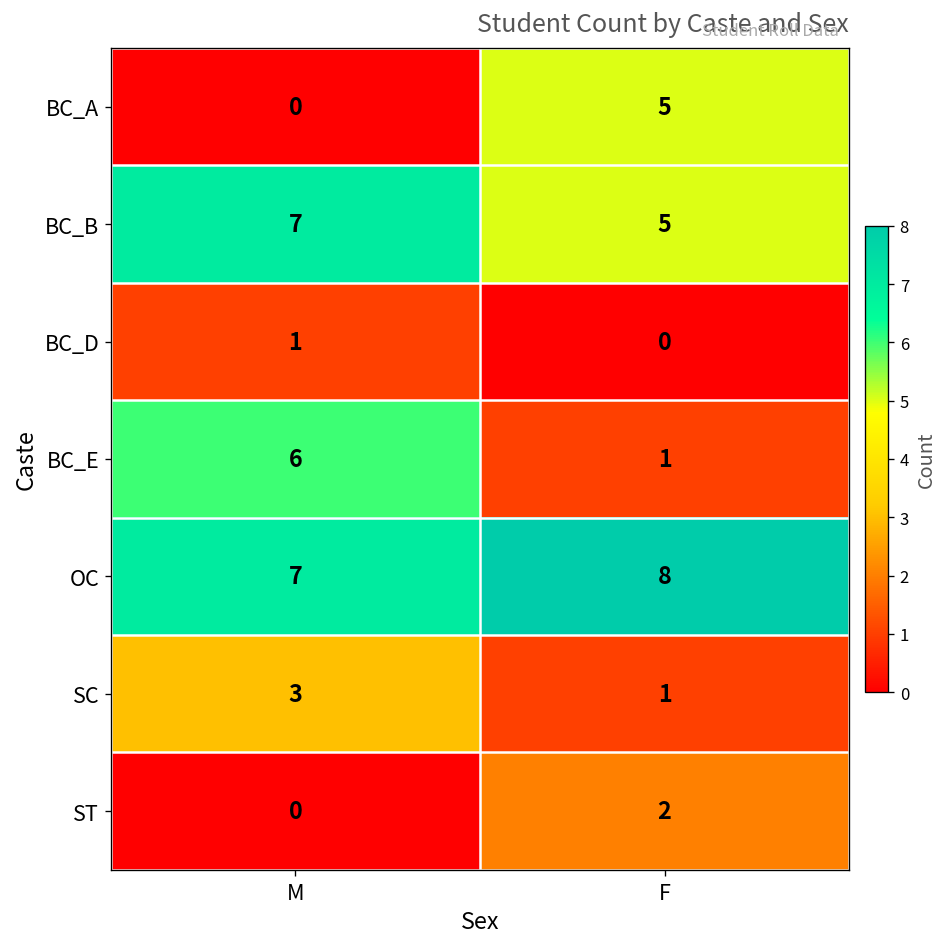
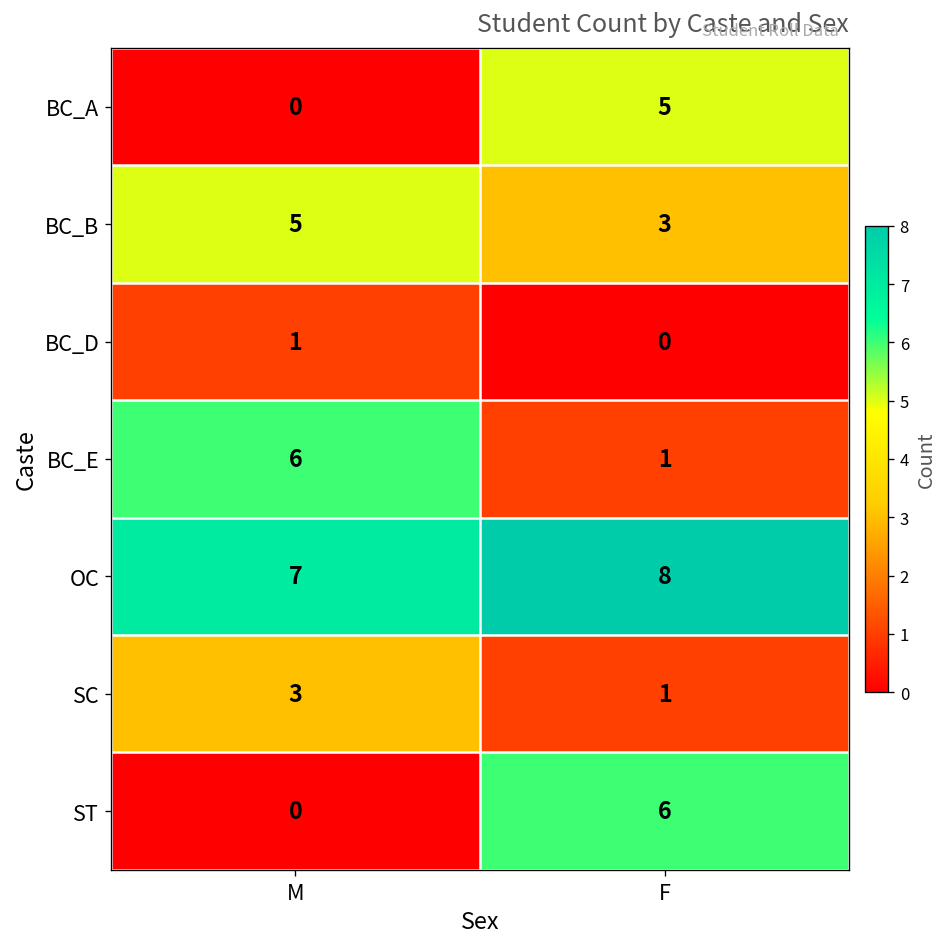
BC_B, M: 7 -> 5
BC_B, F: 5 -> 3
ST, F: 2 -> 6
